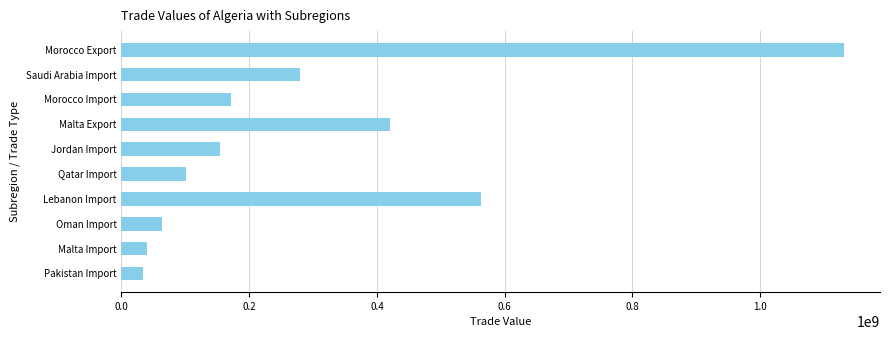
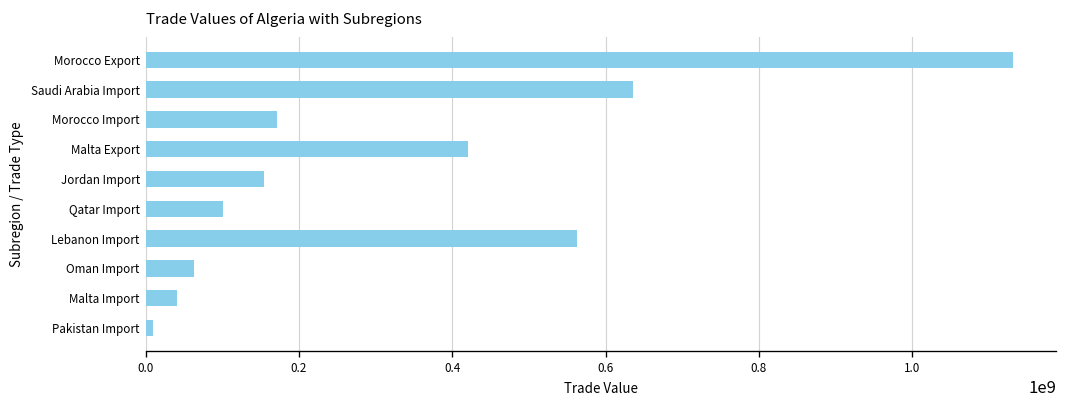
Saudi Arabia Import: 280000000 -> 640000000
Pakistan Import: 30000000 -> 10000000
